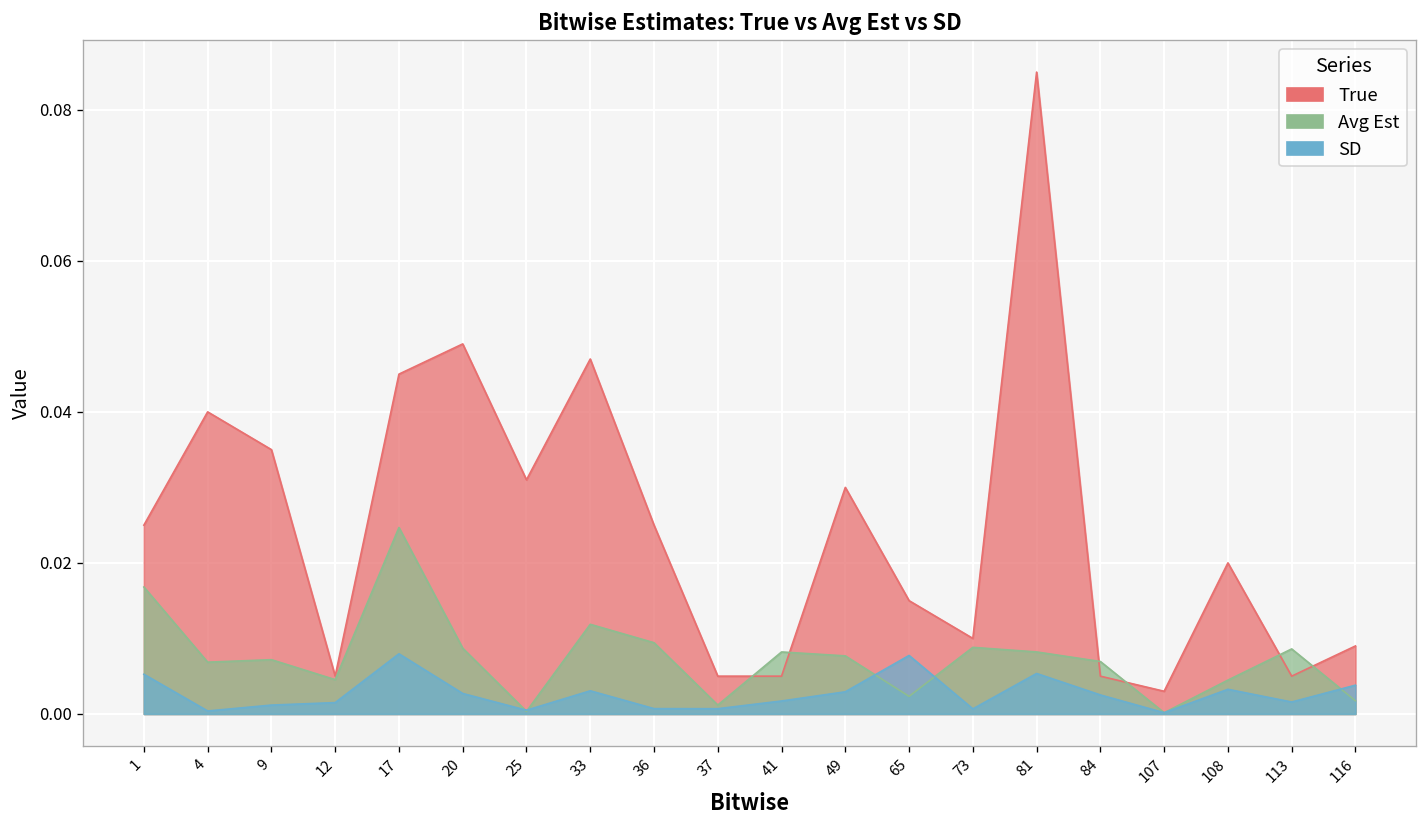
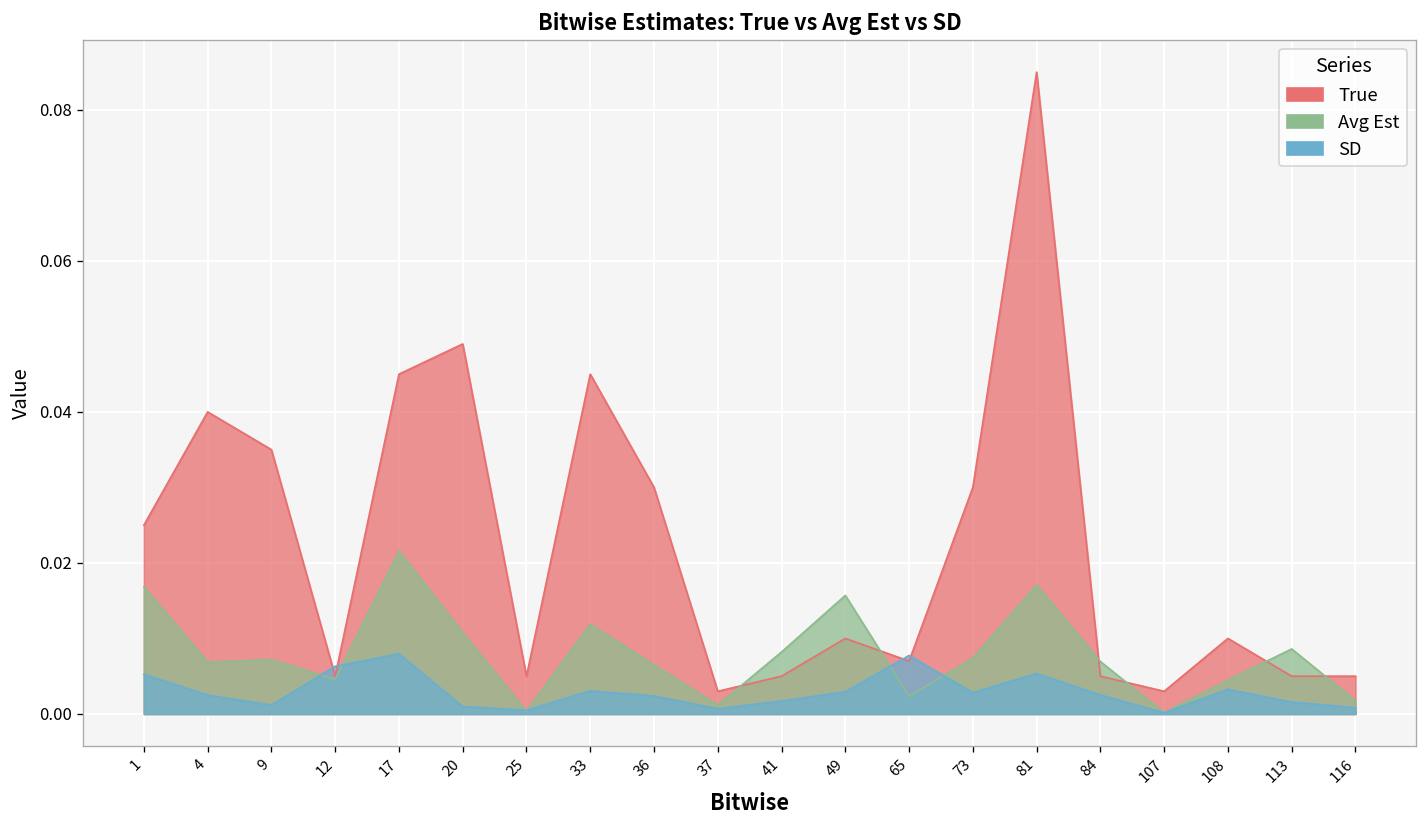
SD, 4: 0.000 -> 0.002
SD, 12: 0.001 -> 0.006
Avg Est, 17: 0.025 -> 0.022
Avg Est, 20: 0.009 -> 0.011
SD, 20: 0.003 -> 0.001
True, 25: 0.031 -> 0.005
True, 33: 0.047 -> 0.045
True, 36: 0.025 -> 0.030
Avg Est, 36: 0.009 -> 0.006
SD, 36: 0.001 -> 0.002
True, 37: 0.005 -> 0.003
True, 49: 0.03 -> 0.01
Avg Est, 49: 0.008 -> 0.016
True, 65: 0.015 -> 0.007
True, 73: 0.01 -> 0.03
Avg Est, 73: 0.009 -> 0.007
SD, 73: 0.001 -> 0.003
Avg Est, 81: 0.008 -> 0.017
True, 108: 0.02 -> 0.01
True, 116: 0.009 -> 0.005
SD, 116: 0.004 -> 0.001
